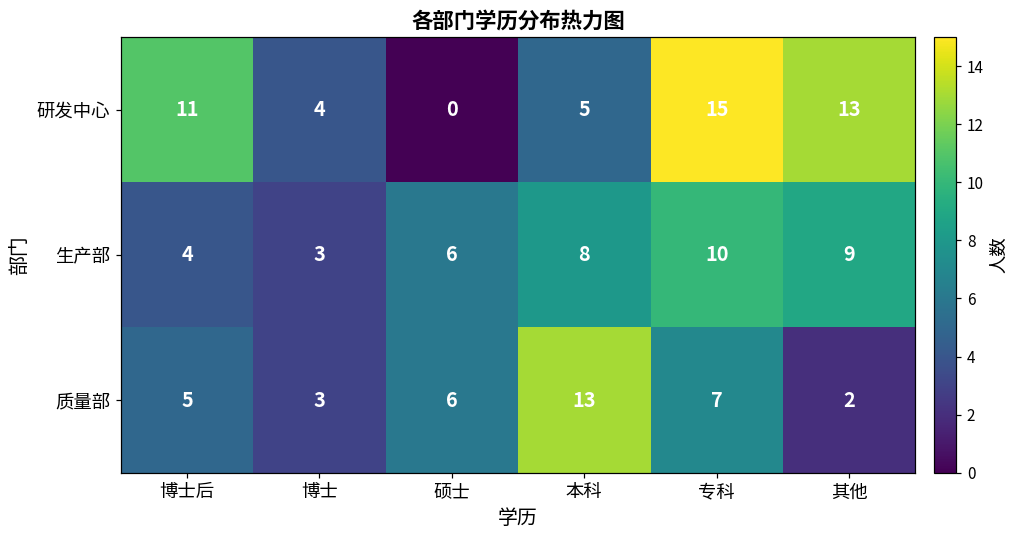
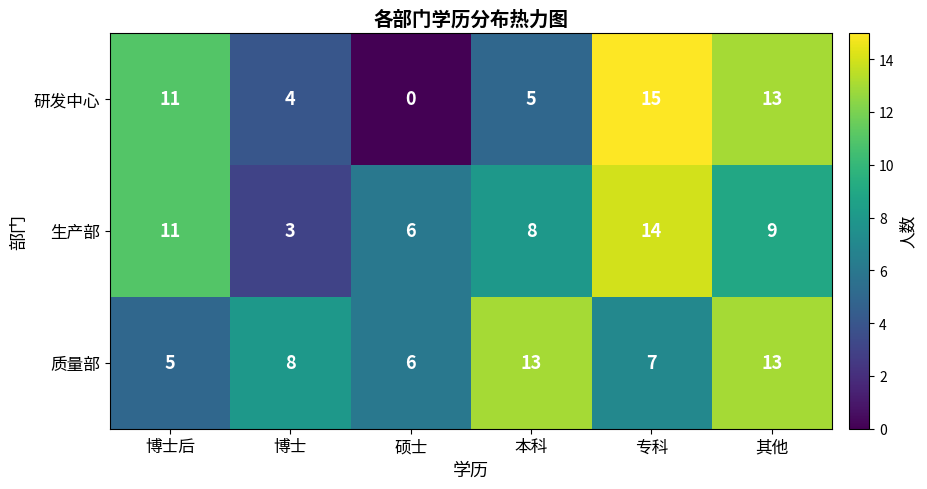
生产部, 博士后: 4 -> 11
生产部, 专科: 10 -> 14
质量部, 博士: 3 -> 8
质量部, 其他: 2 -> 13
